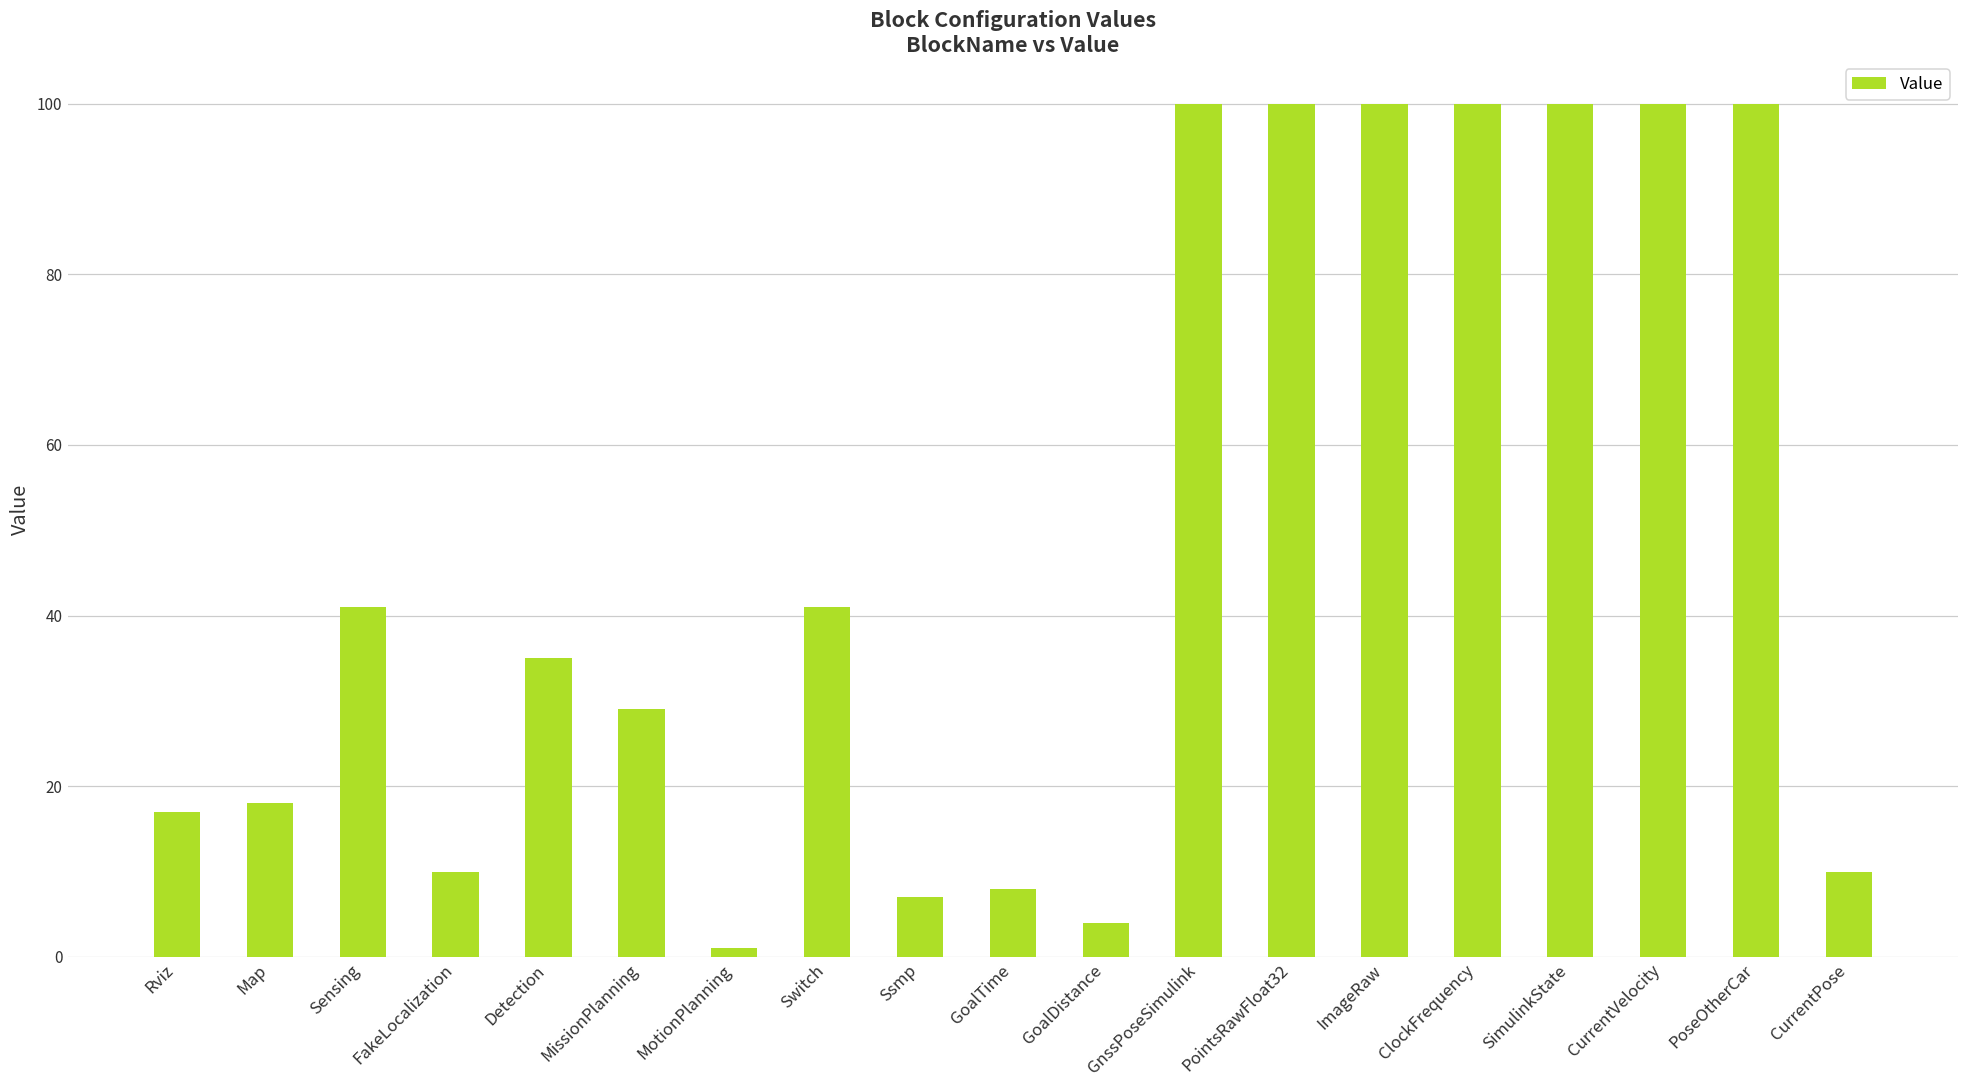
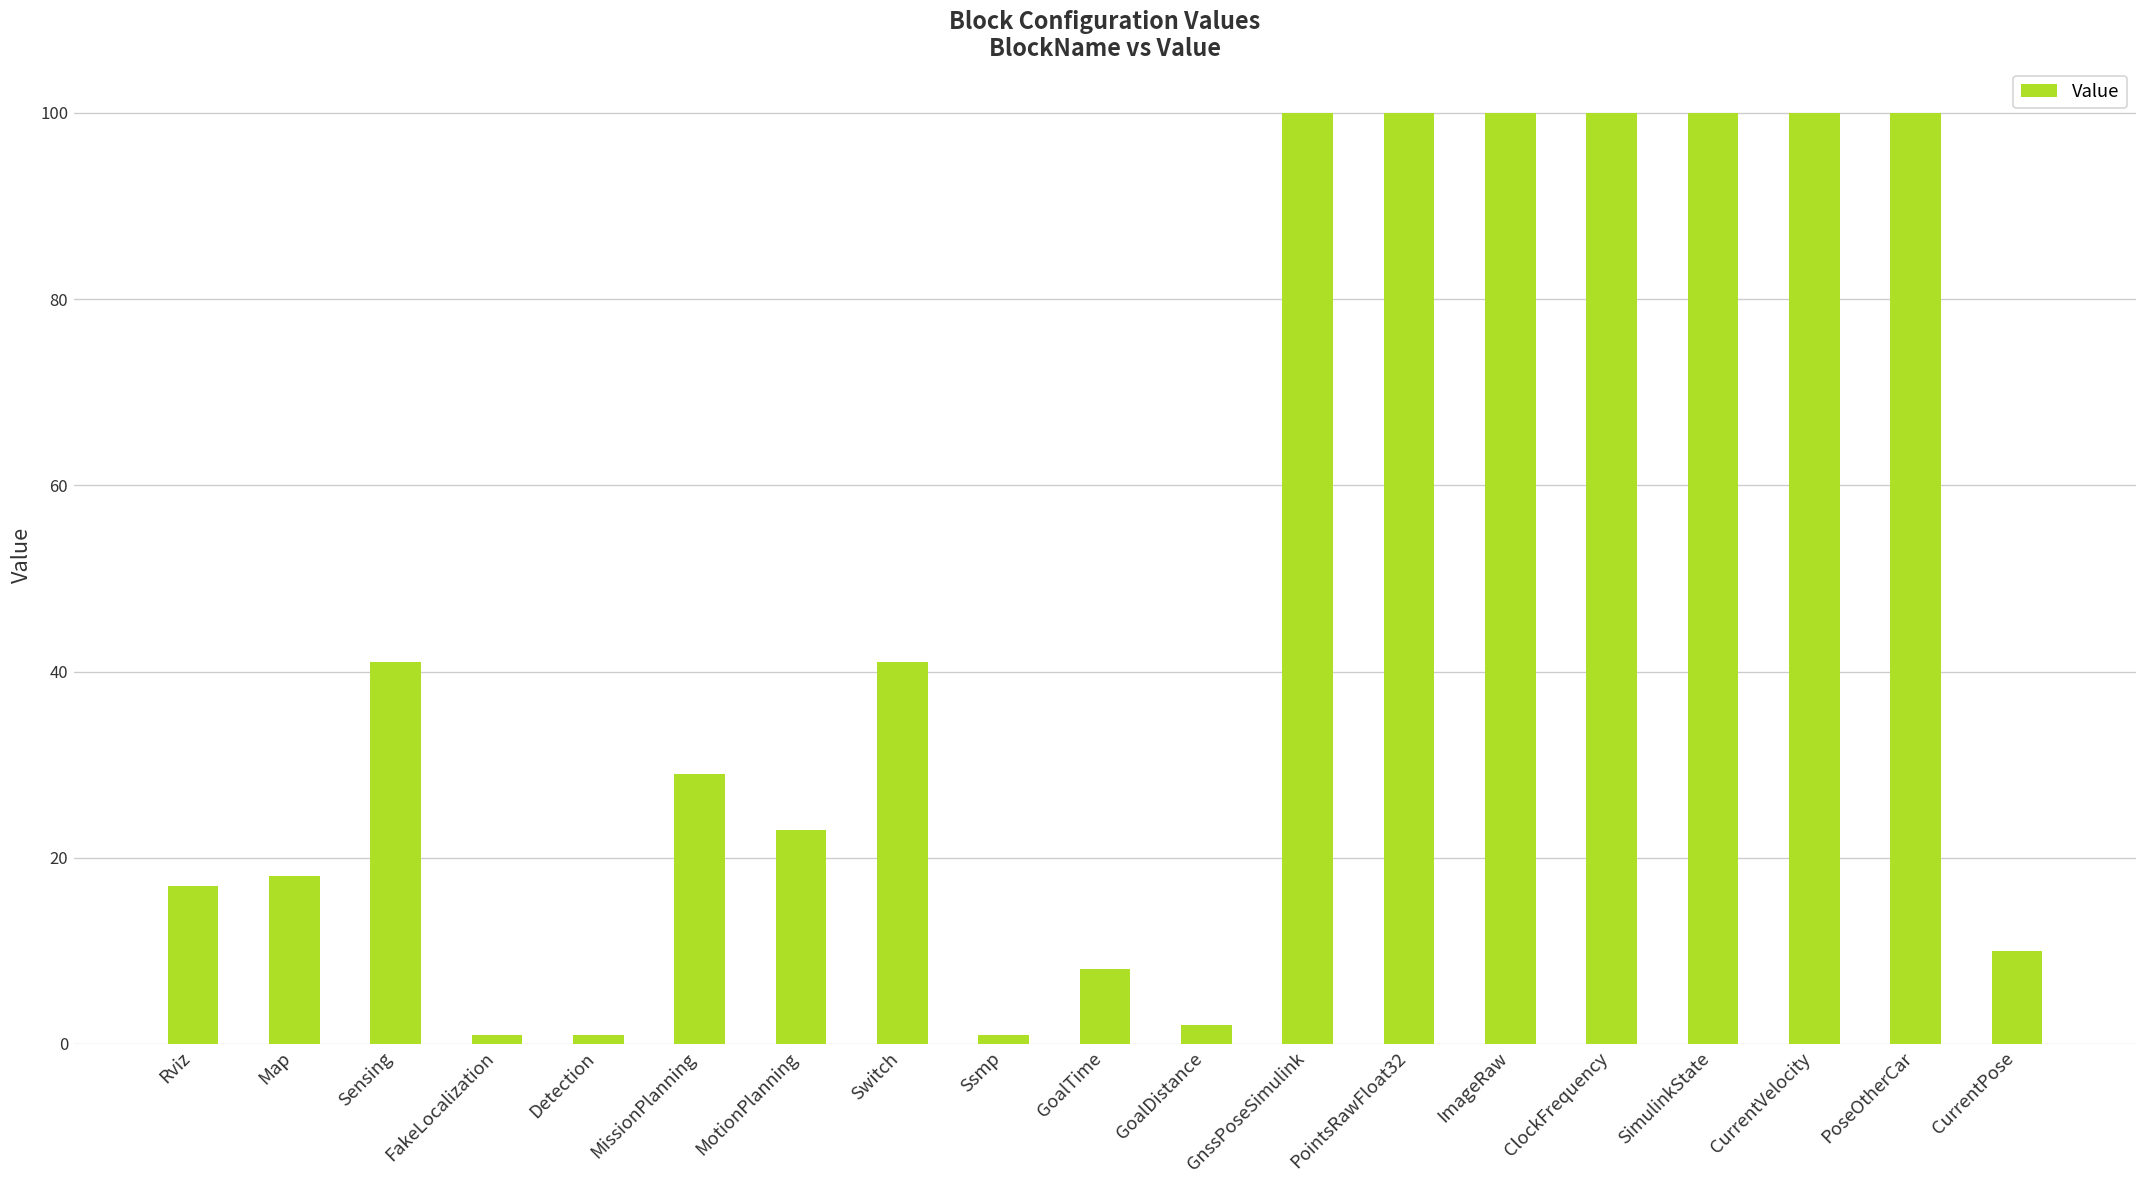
FakeLocalization: 10 -> 1
Detection: 35 -> 1
MotionPlanning: 1 -> 23
Ssmp: 7 -> 1
GoalDistance: 4 -> 2
